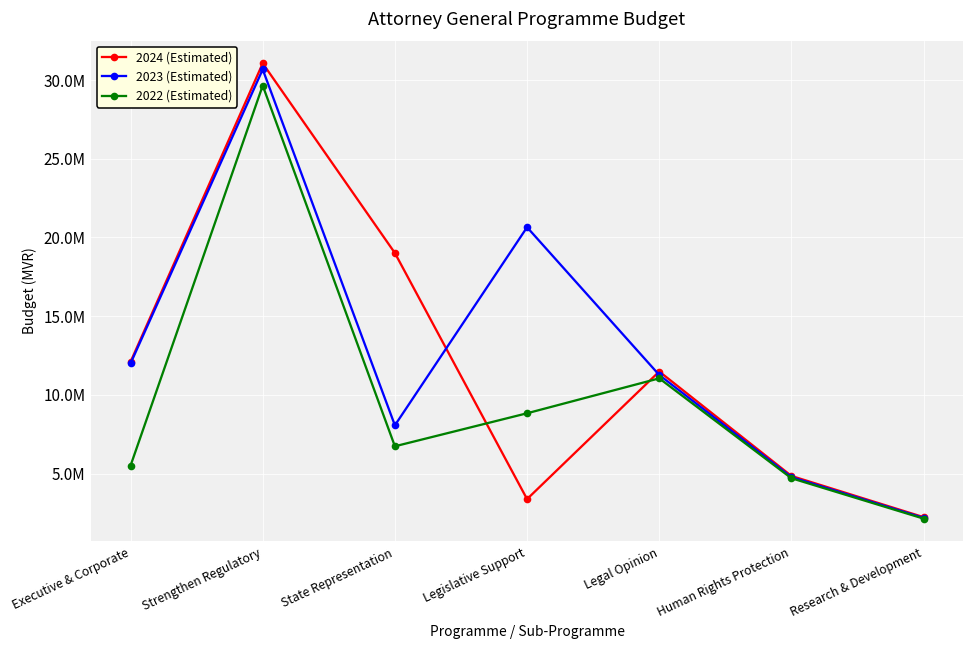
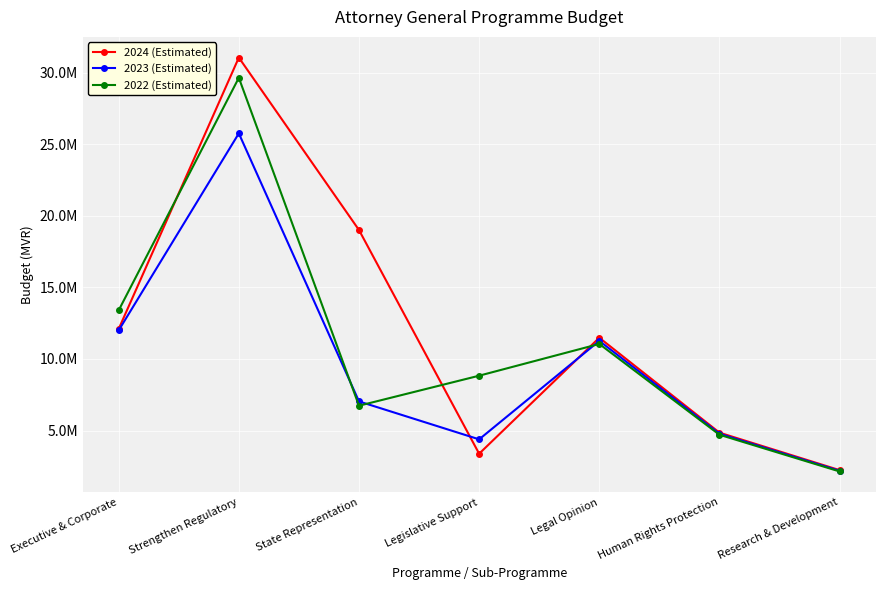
2022 (Estimated), Executive & Corporate: 5500000 -> 13400000
2023 (Estimated), Strengthen Regulatory: 30700000 -> 25800000
2023 (Estimated), State Representation: 8100000 -> 7000000
2023 (Estimated), Legislative Support: 20600000 -> 4400000
